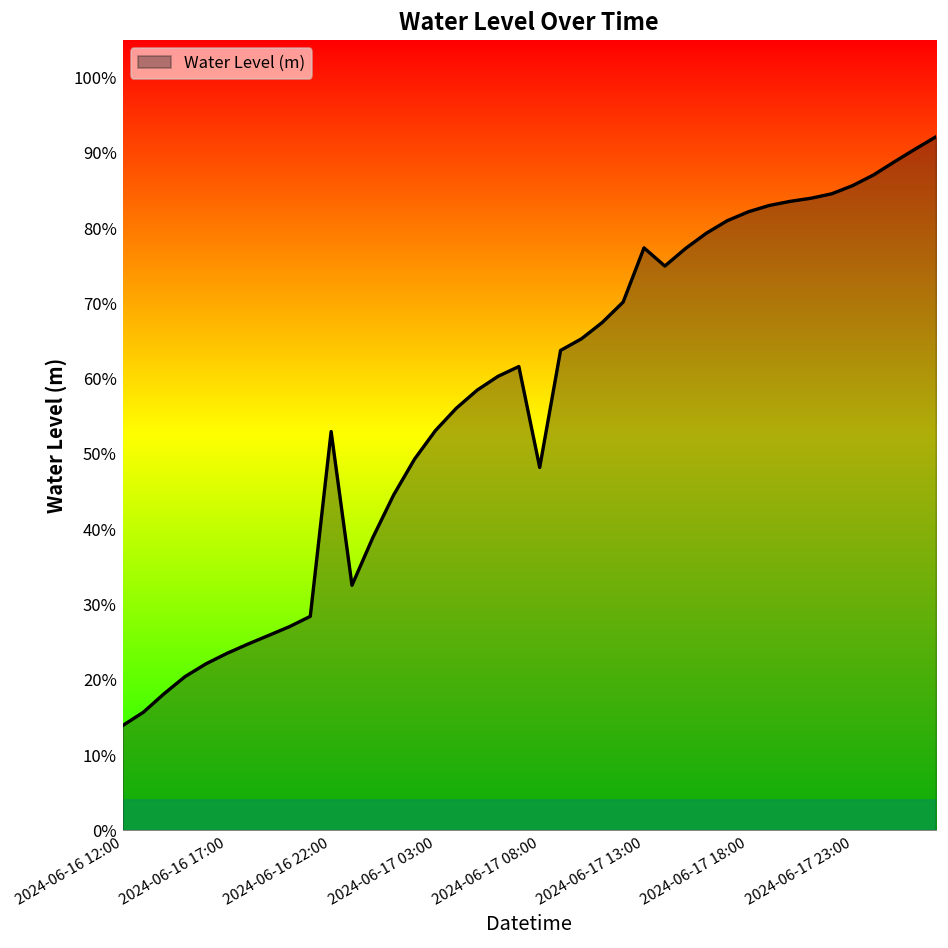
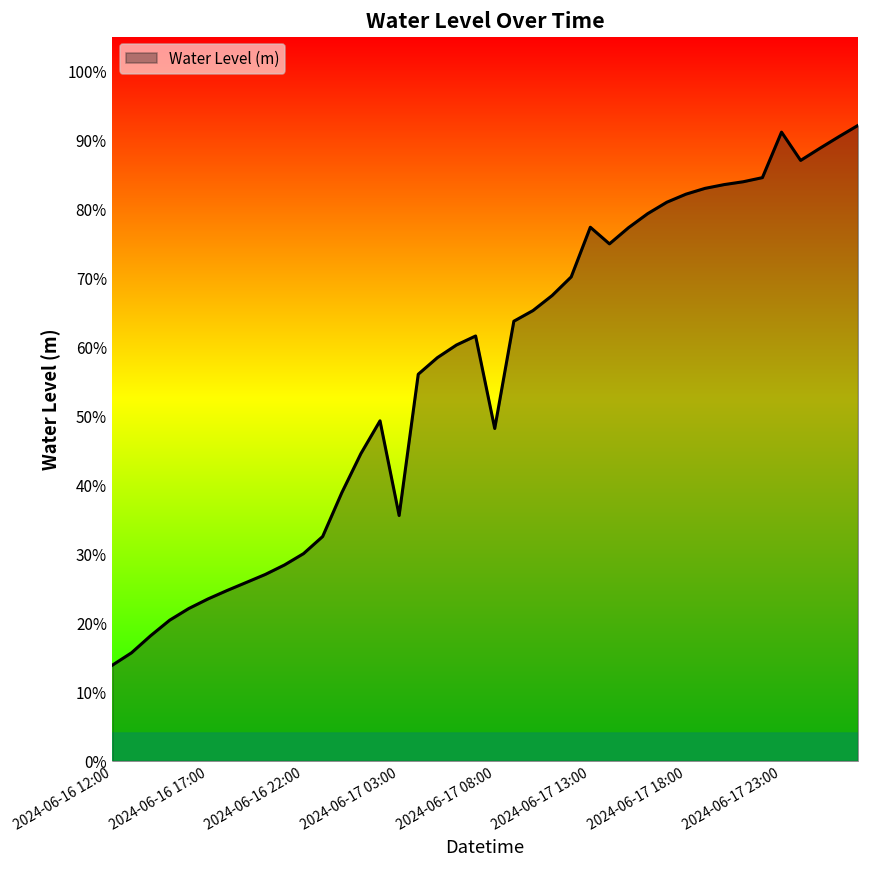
2024-06-16 22:00: 53% -> 30%
2024-06-17 03:00: 53% -> 36%
2024-06-17 23:00: 86% -> 91%
